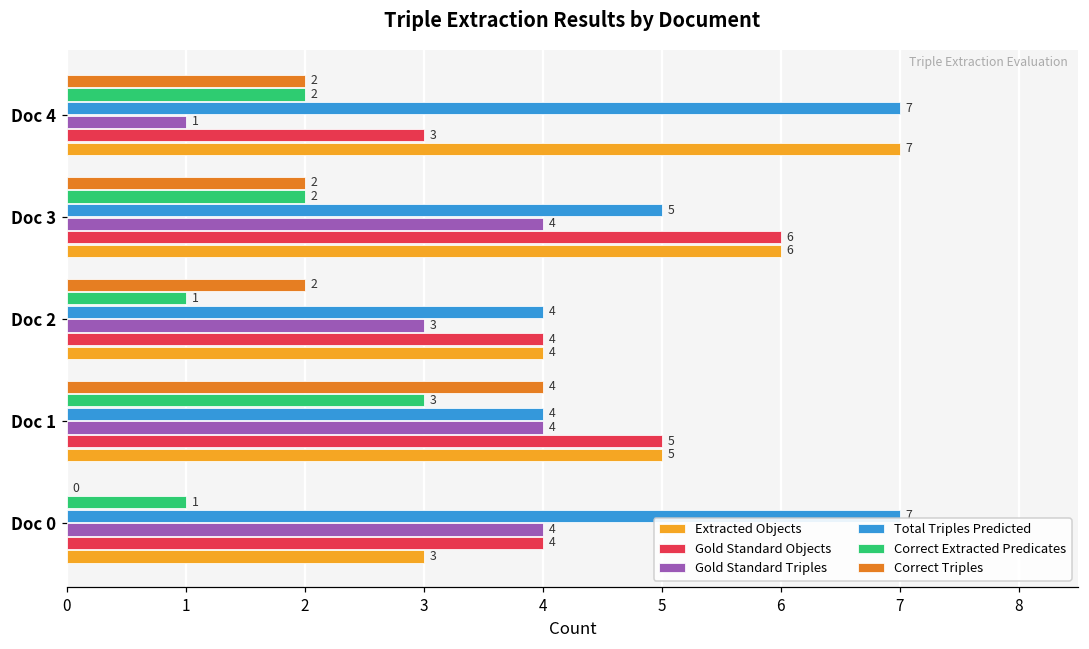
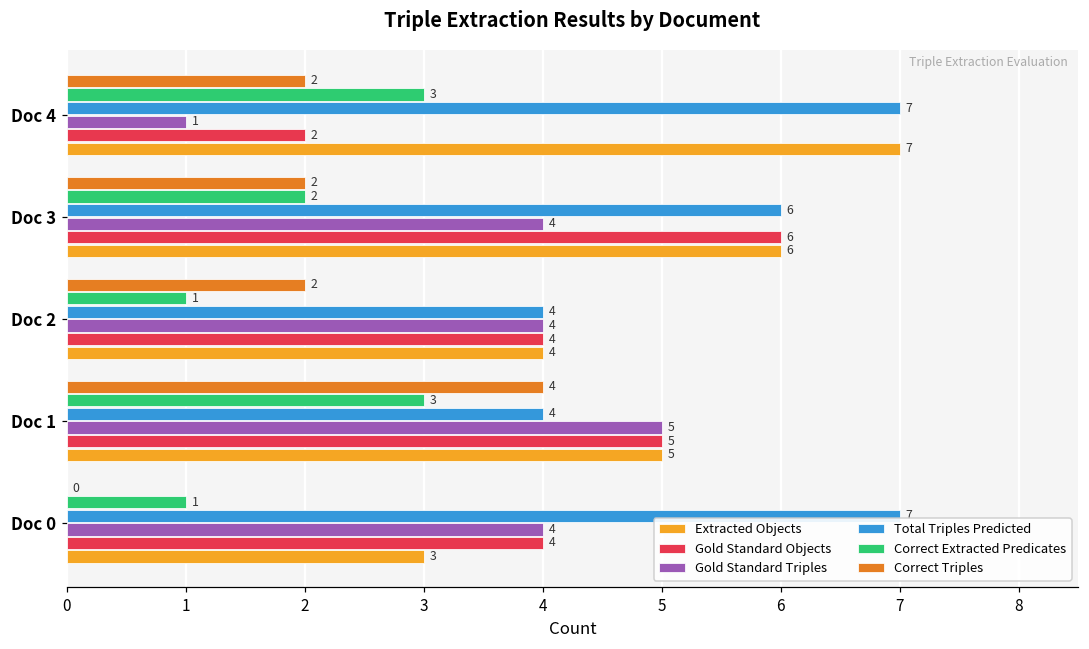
Correct Extracted Predicates, Doc 4: 2 -> 3
Gold Standard Objects, Doc 4: 3 -> 2
Total Triples Predicted, Doc 3: 5 -> 6
Gold Standard Triples, Doc 2: 3 -> 4
Gold Standard Triples, Doc 1: 4 -> 5
